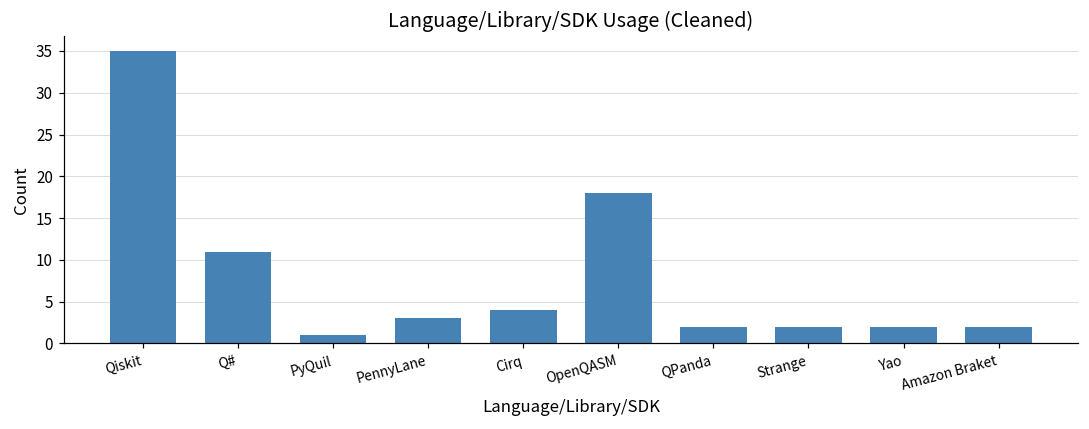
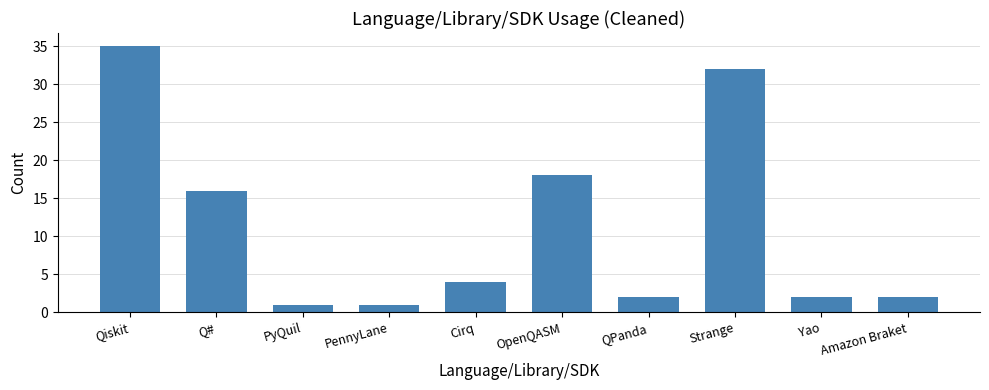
Q#: 11 -> 16
PennyLane: 3 -> 1
Strange: 2 -> 32
